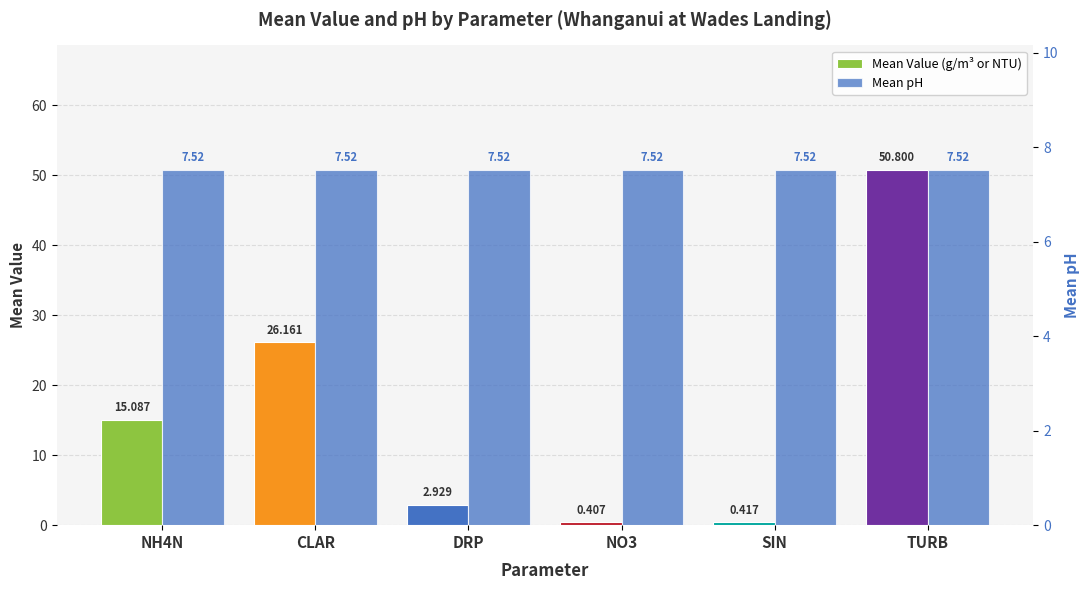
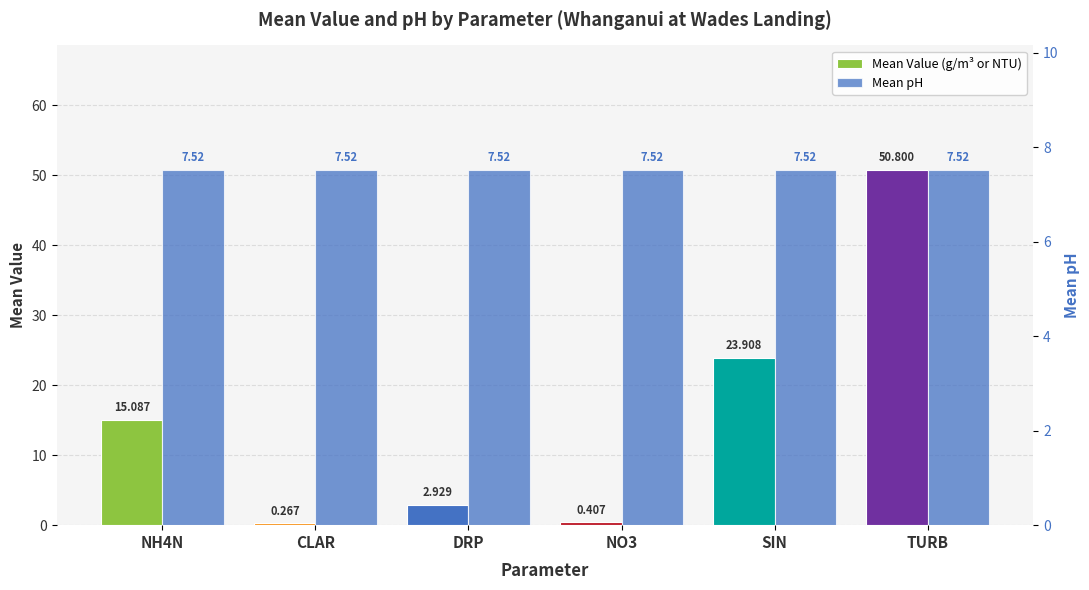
Mean Value (g/m³ or NTU), CLAR: 26.161 -> 0.267
Mean Value (g/m³ or NTU), SIN: 0.417 -> 23.908
